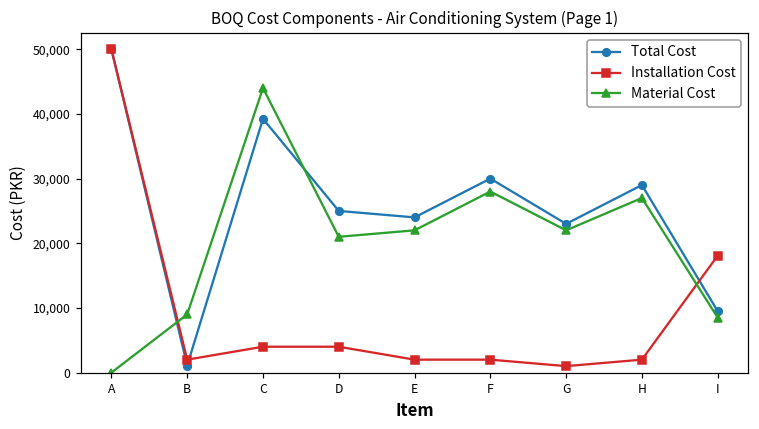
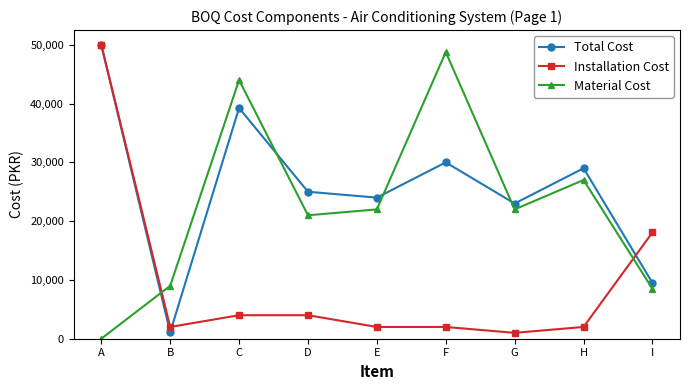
Material Cost, F: 28,000 -> 49,000
